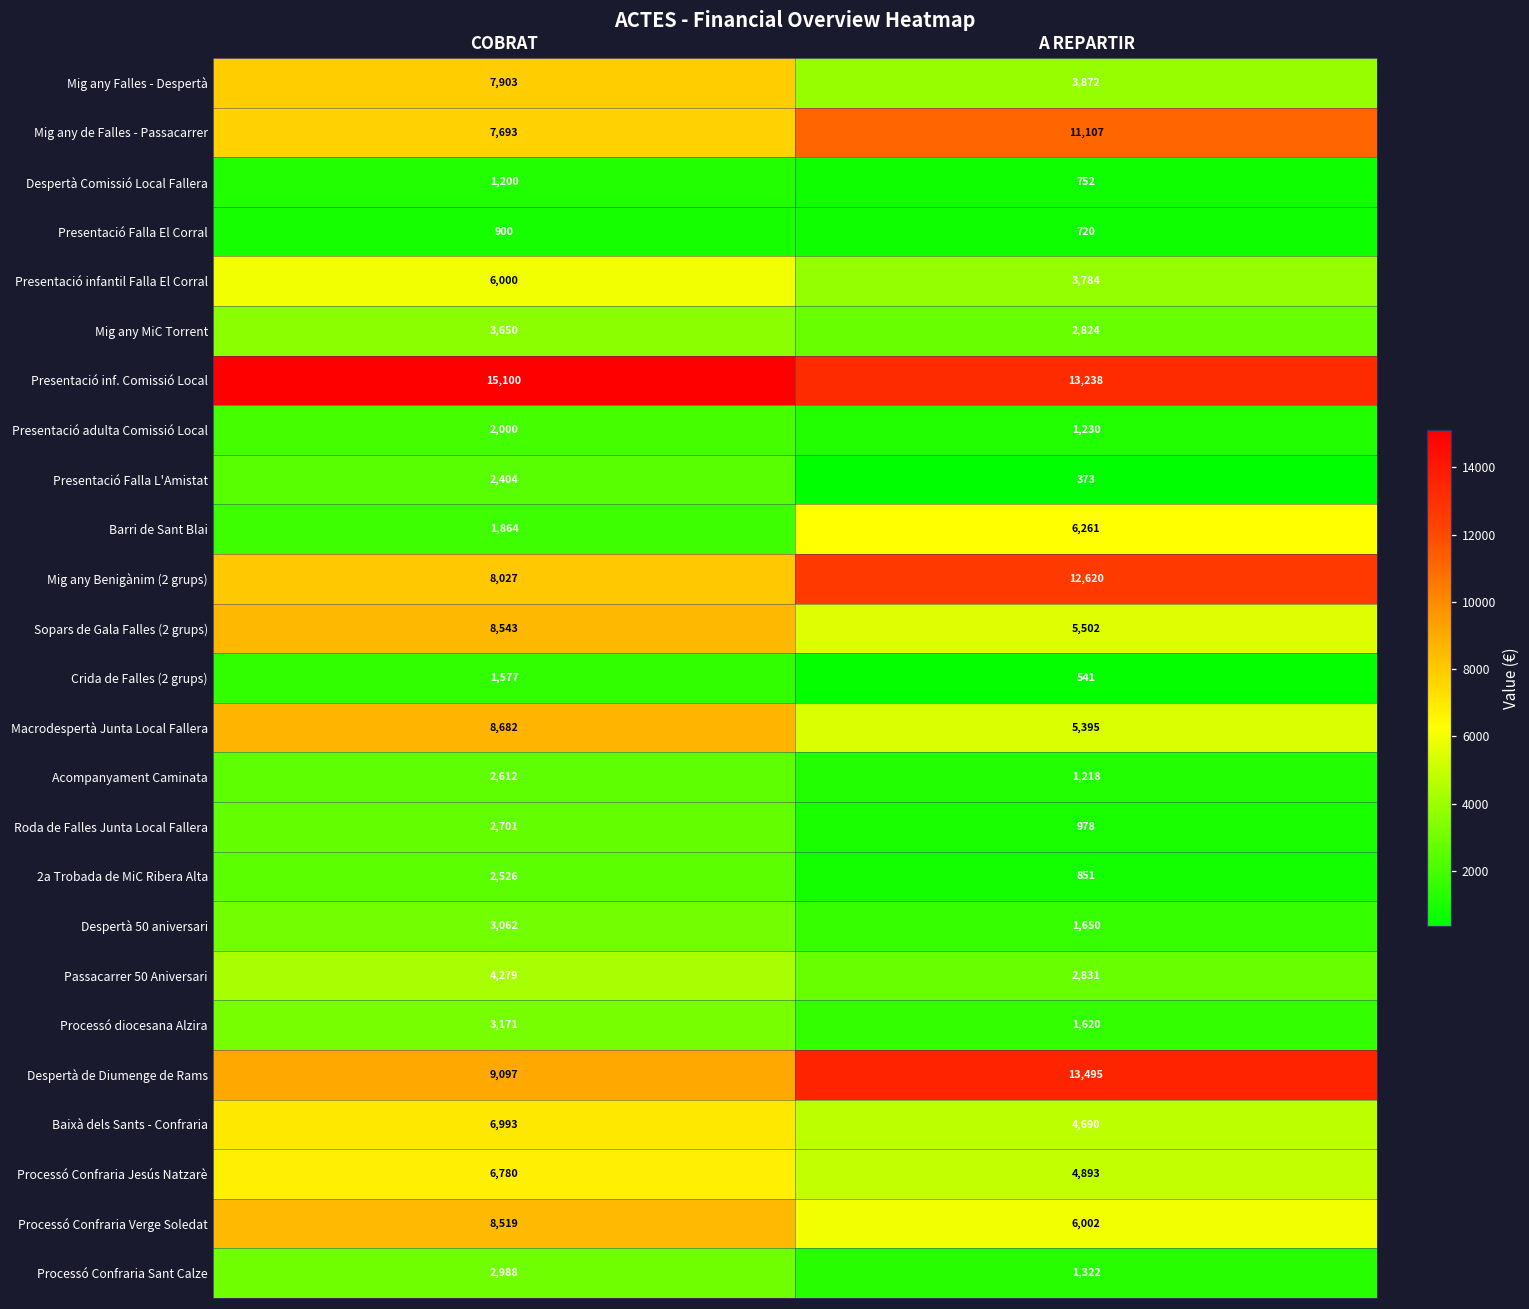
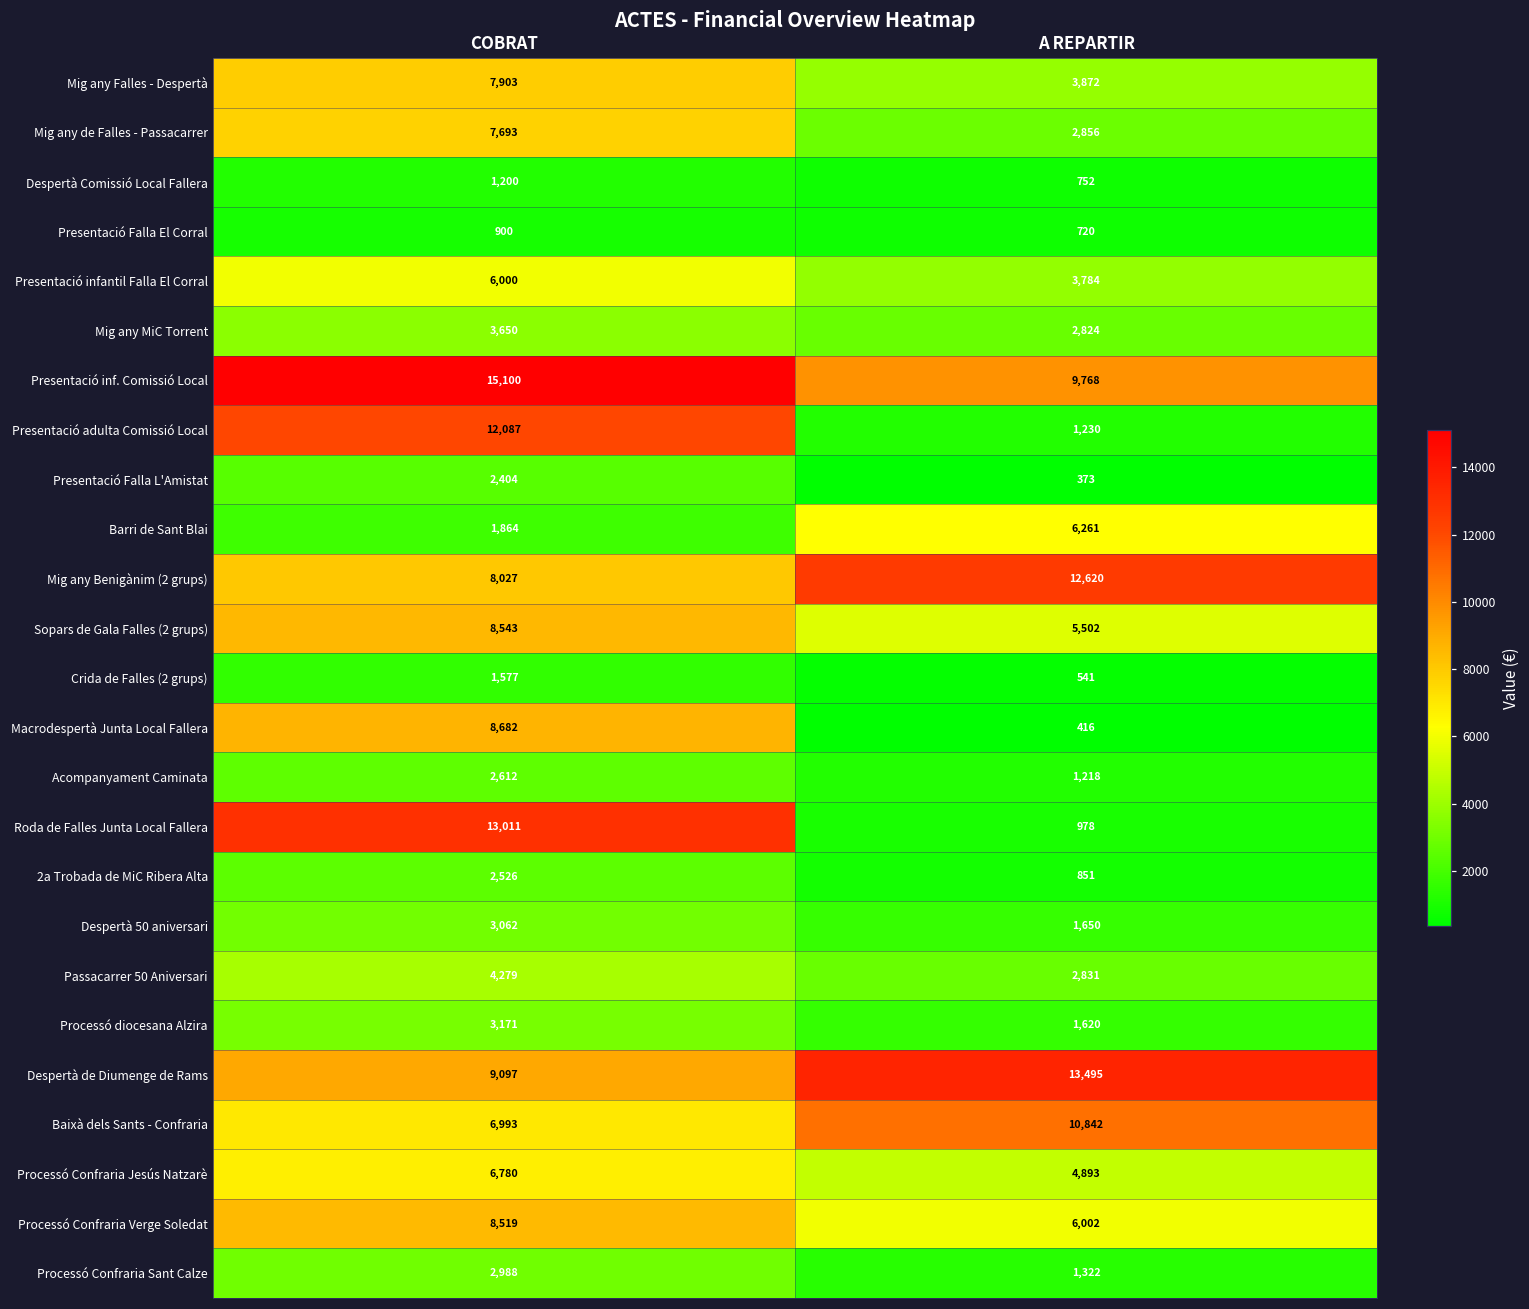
Mig any de Falles - Passacarrer, A REPARTIR: 11,107 -> 2,856
Presentació inf. Comissió Local, A REPARTIR: 13,238 -> 9,768
Presentació adulta Comissió Local, COBRAT: 2,000 -> 12,087
Macrodespertà Junta Local Fallera, A REPARTIR: 5,395 -> 416
Roda de Falles Junta Local Fallera, COBRAT: 2,701 -> 13,011
Baixà dels Sants - Confraria, A REPARTIR: 4,690 -> 10,842
